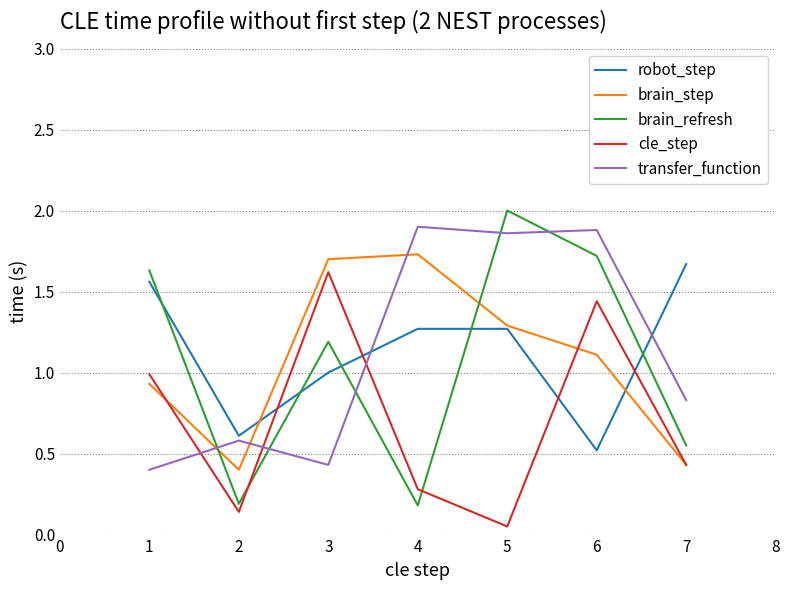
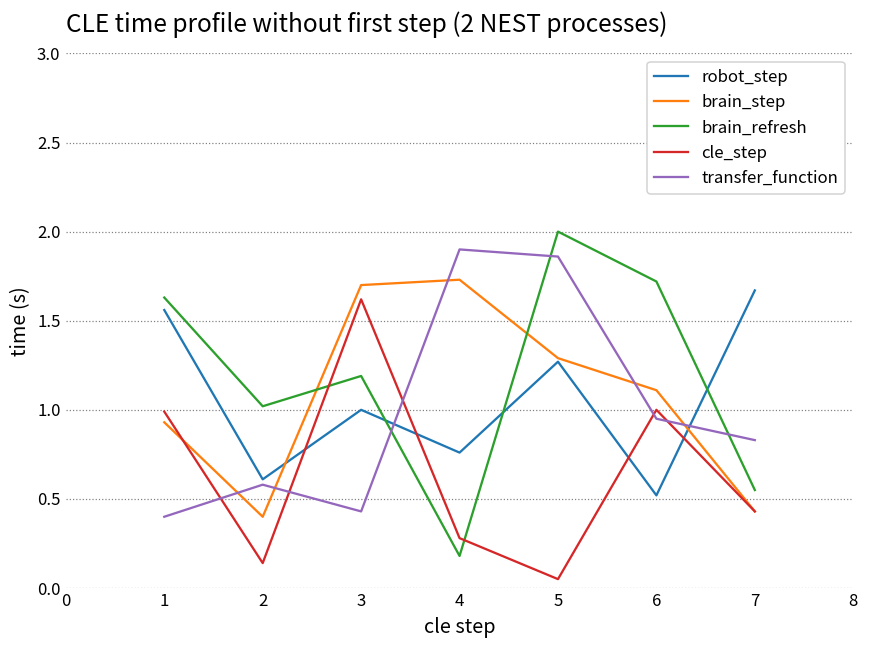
brain_refresh, 2: 0.19 -> 1.02
robot_step, 4: 1.27 -> 0.76
cle_step, 6: 1.44 -> 1.00
transfer_function, 6: 1.88 -> 0.95
